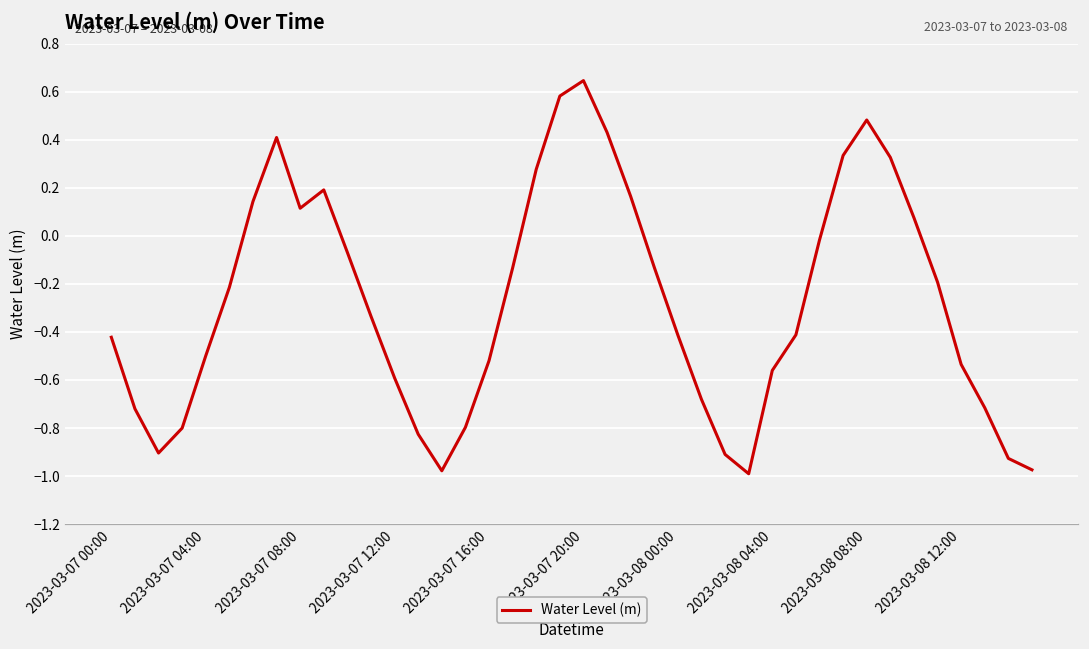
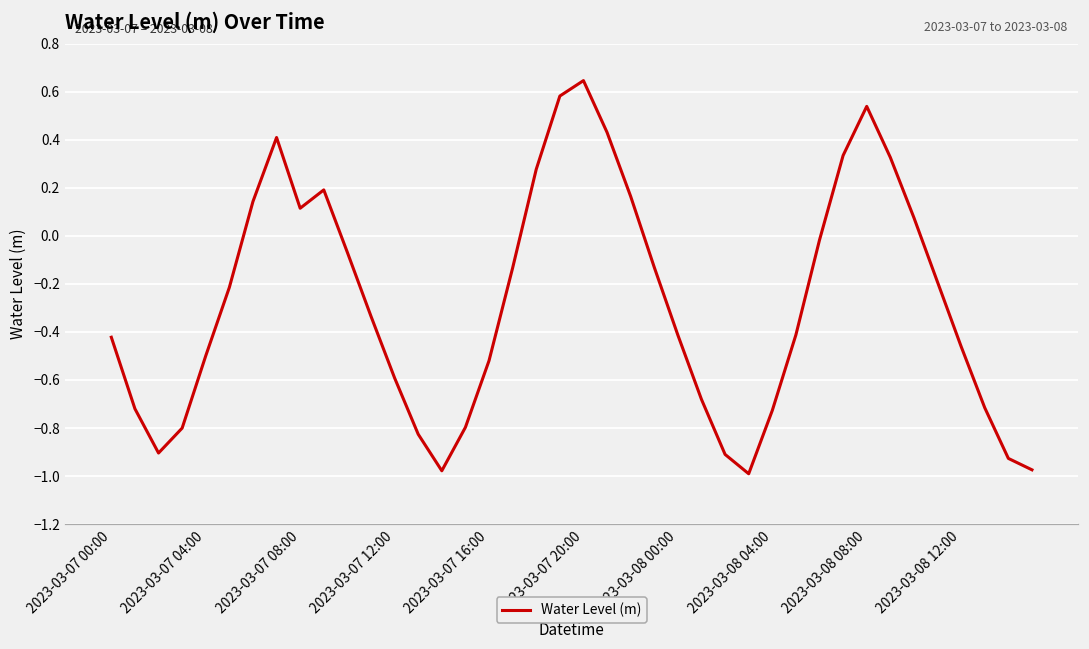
2023-03-08 04:00: -0.56 -> -0.73
2023-03-08 08:00: 0.48 -> 0.54
2023-03-08 12:00: -0.54 -> -0.46
